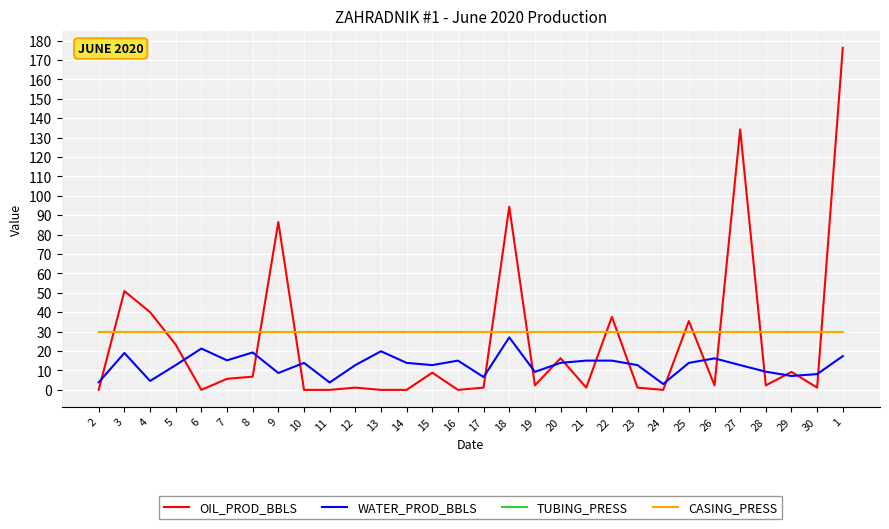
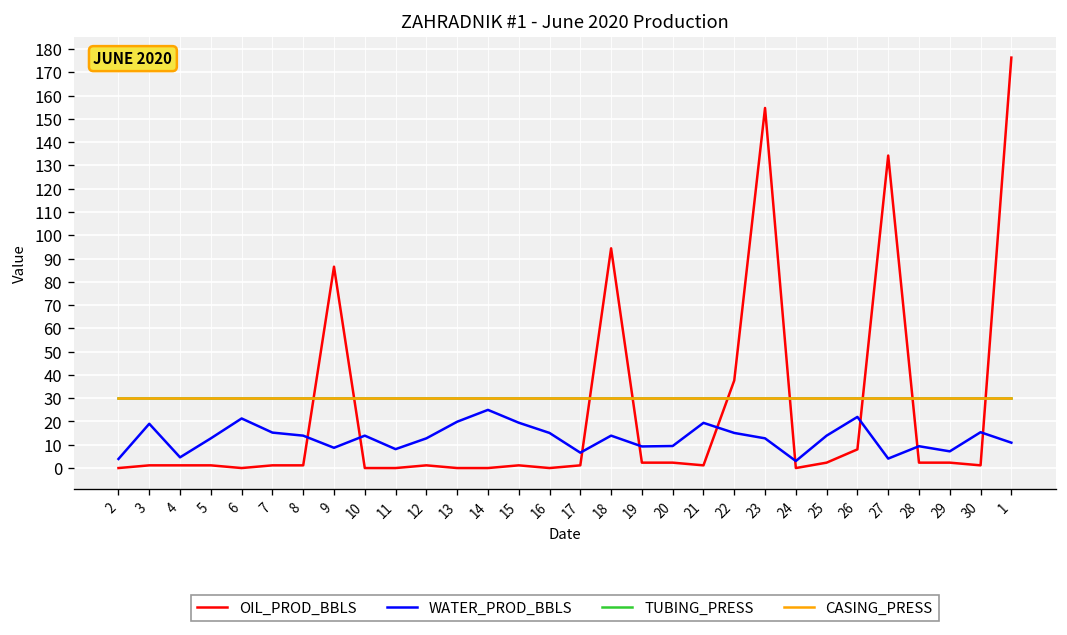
OIL_PROD_BBLS, 3: 51 -> 1
OIL_PROD_BBLS, 4: 40 -> 1
OIL_PROD_BBLS, 5: 23 -> 1
OIL_PROD_BBLS, 7: 6 -> 1
OIL_PROD_BBLS, 8: 7 -> 1
WATER_PROD_BBLS, 8: 19 -> 14
WATER_PROD_BBLS, 11: 4 -> 8
WATER_PROD_BBLS, 14: 14 -> 25
OIL_PROD_BBLS, 15: 9 -> 1
WATER_PROD_BBLS, 15: 13 -> 19
WATER_PROD_BBLS, 18: 27 -> 14
OIL_PROD_BBLS, 20: 16 -> 2
WATER_PROD_BBLS, 20: 14 -> 9
WATER_PROD_BBLS, 21: 15 -> 19
OIL_PROD_BBLS, 23: 1 -> 155
OIL_PROD_BBLS, 25: 35 -> 2
OIL_PROD_BBLS, 26: 2 -> 8
WATER_PROD_BBLS, 26: 16 -> 22
WATER_PROD_BBLS, 27: 13 -> 4
OIL_PROD_BBLS, 29: 9 -> 2
WATER_PROD_BBLS, 30: 8 -> 15
WATER_PROD_BBLS, 1: 17 -> 11
